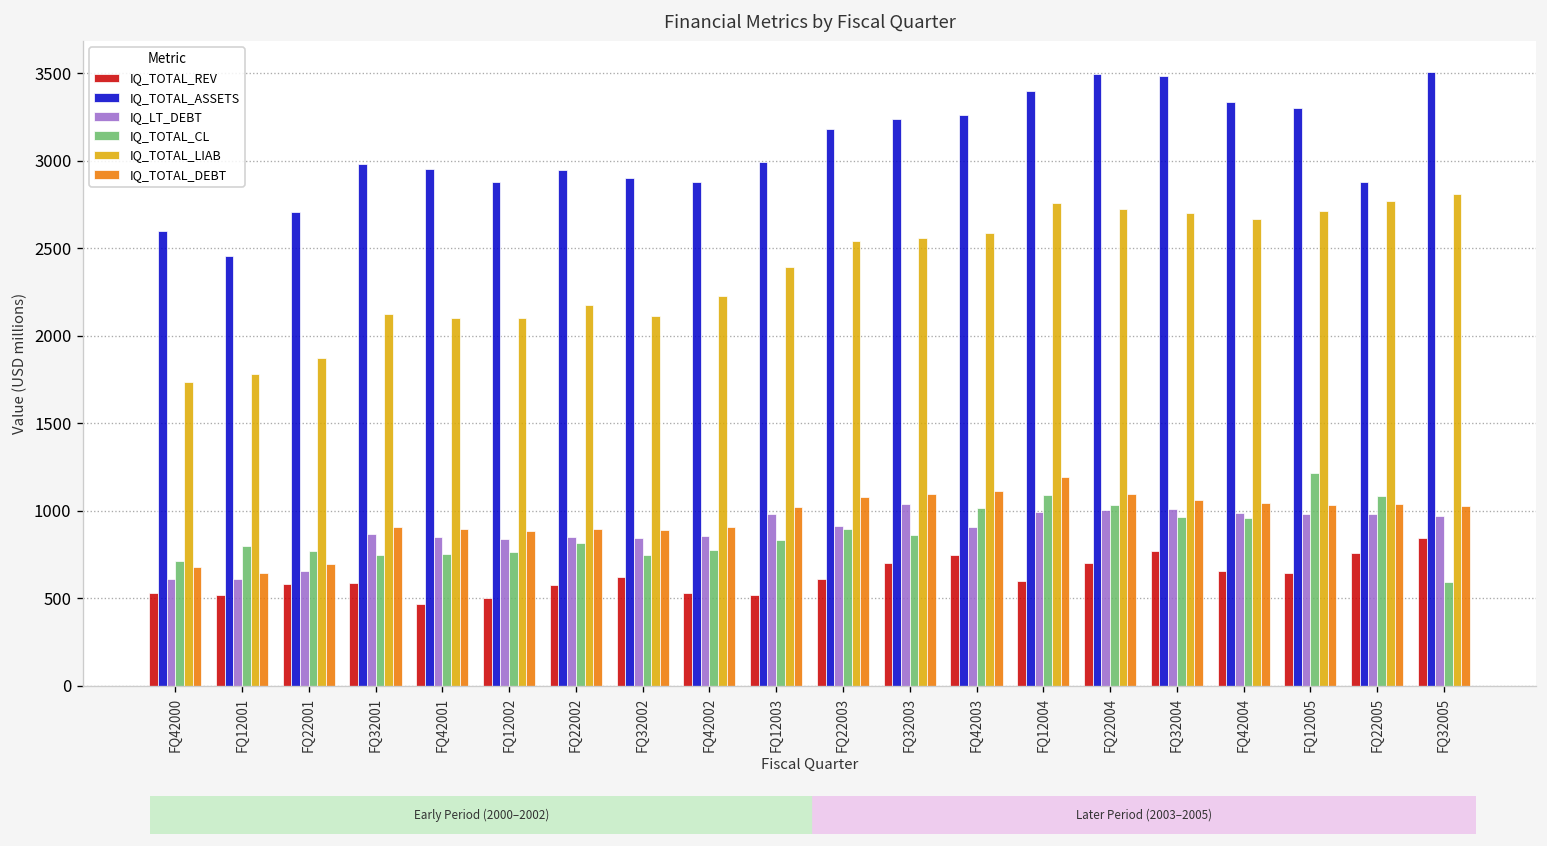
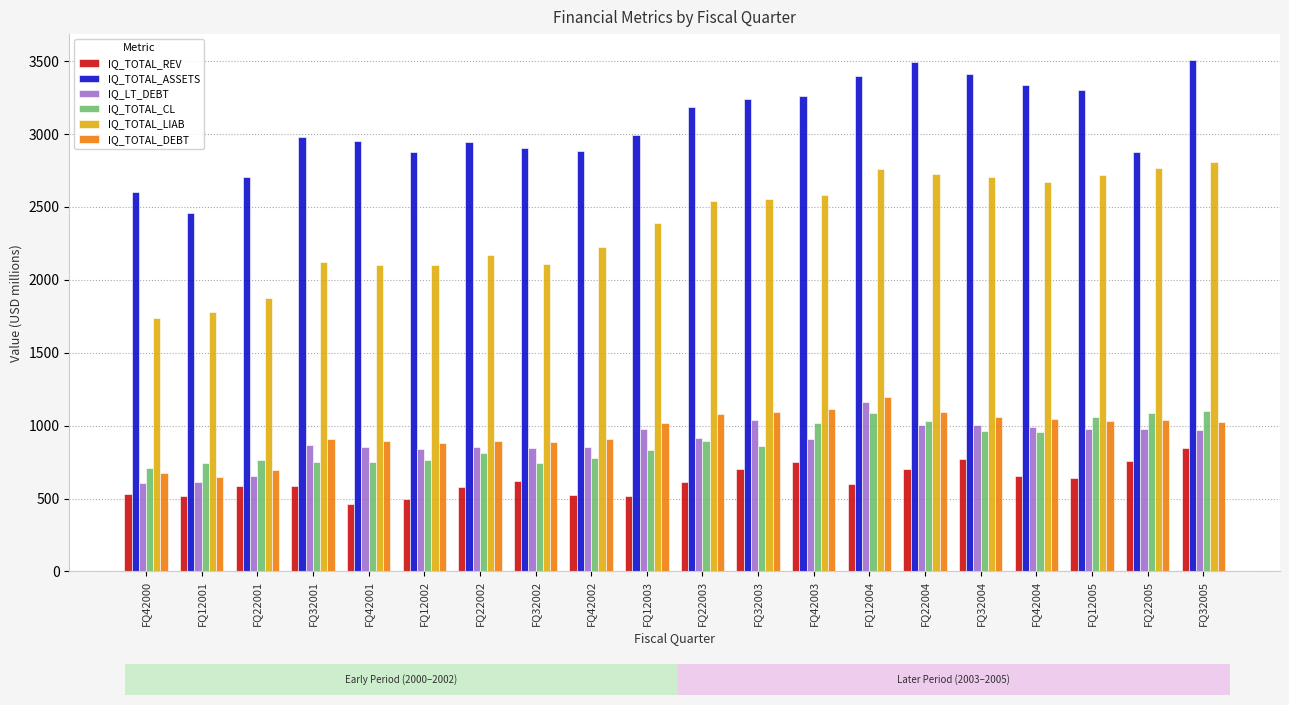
IQ_TOTAL_CL, FQ12001: 800 -> 740
IQ_LT_DEBT, FQ12004: 990 -> 1160
IQ_TOTAL_ASSETS, FQ32004: 3490 -> 3410
IQ_TOTAL_CL, FQ12005: 1220 -> 1060
IQ_TOTAL_CL, FQ32005: 590 -> 1100
